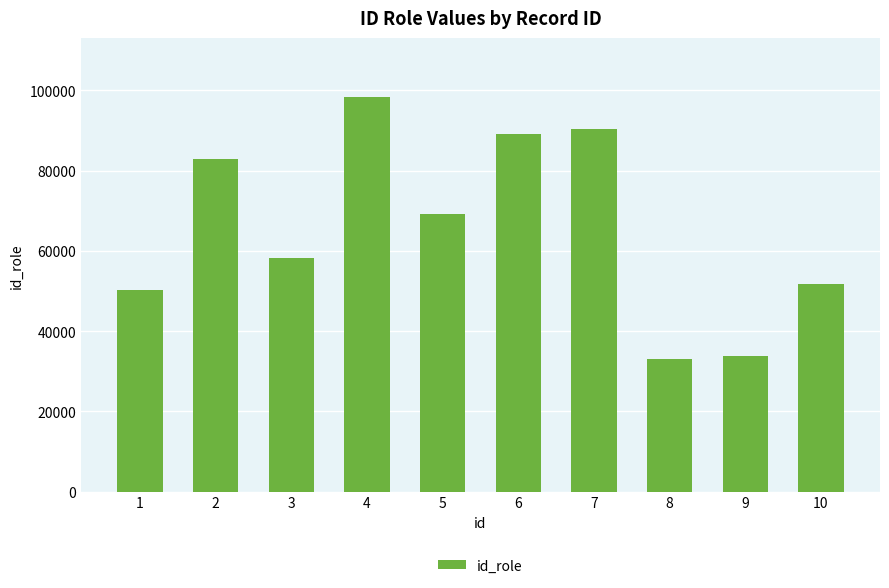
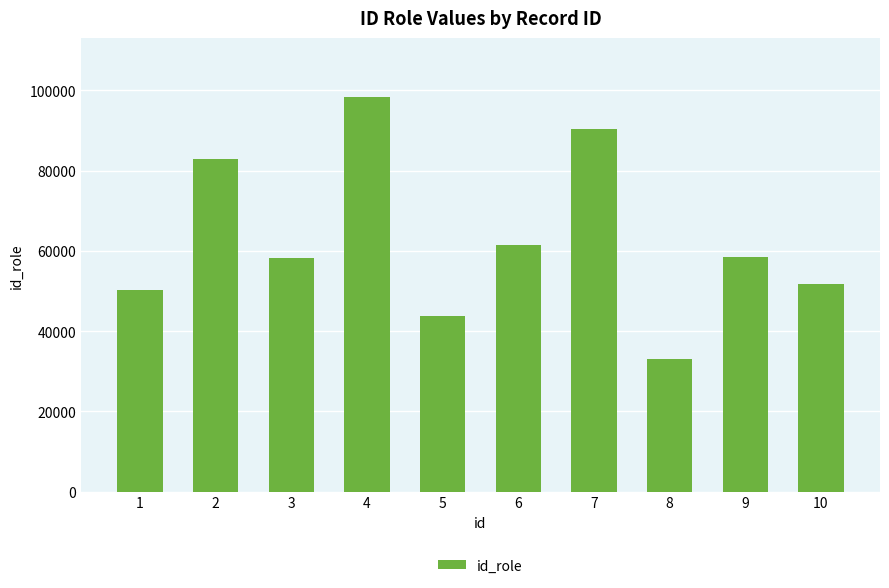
5: 69000 -> 44000
6: 89000 -> 61000
9: 34000 -> 58000
